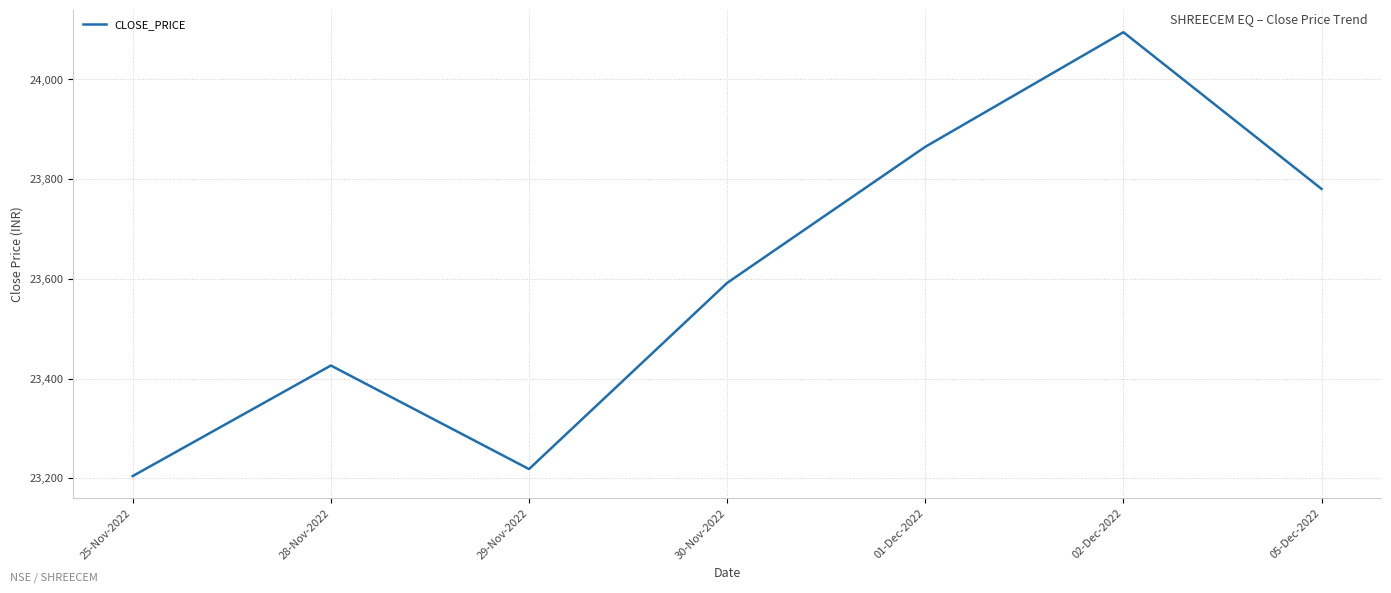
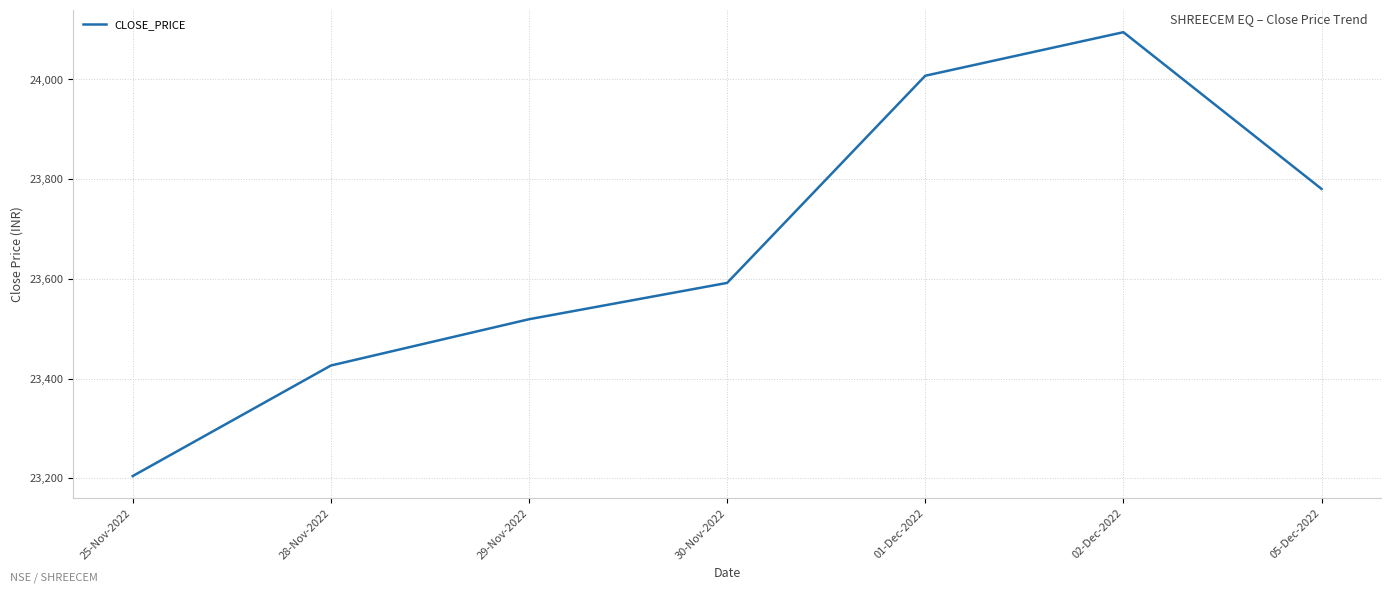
29-Nov-2022: 23,220 -> 23,520
01-Dec-2022: 23,860 -> 24,010
